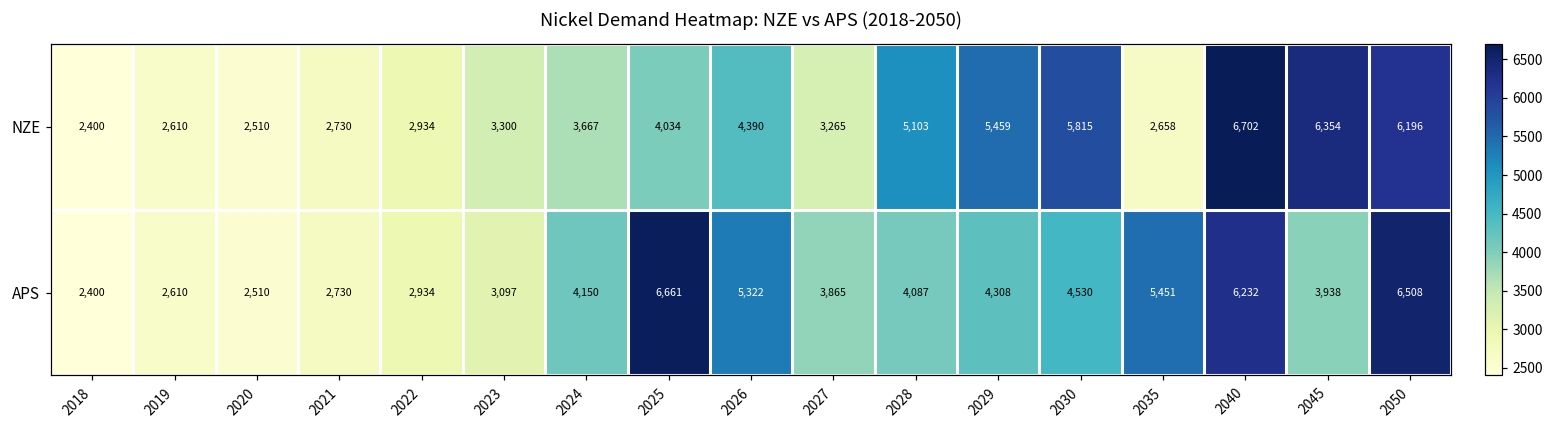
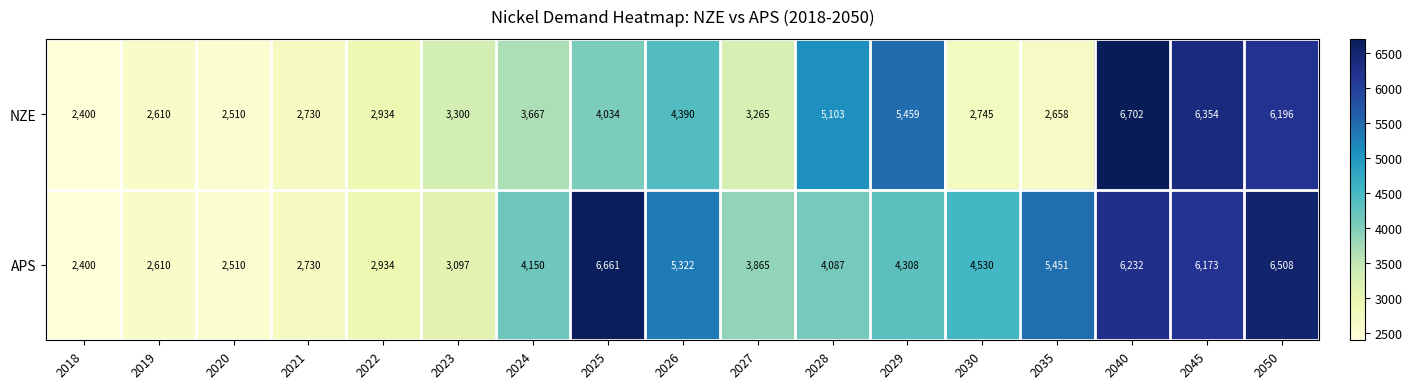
NZE, 2030: 5,815 -> 2,745
APS, 2045: 3,938 -> 6,173
